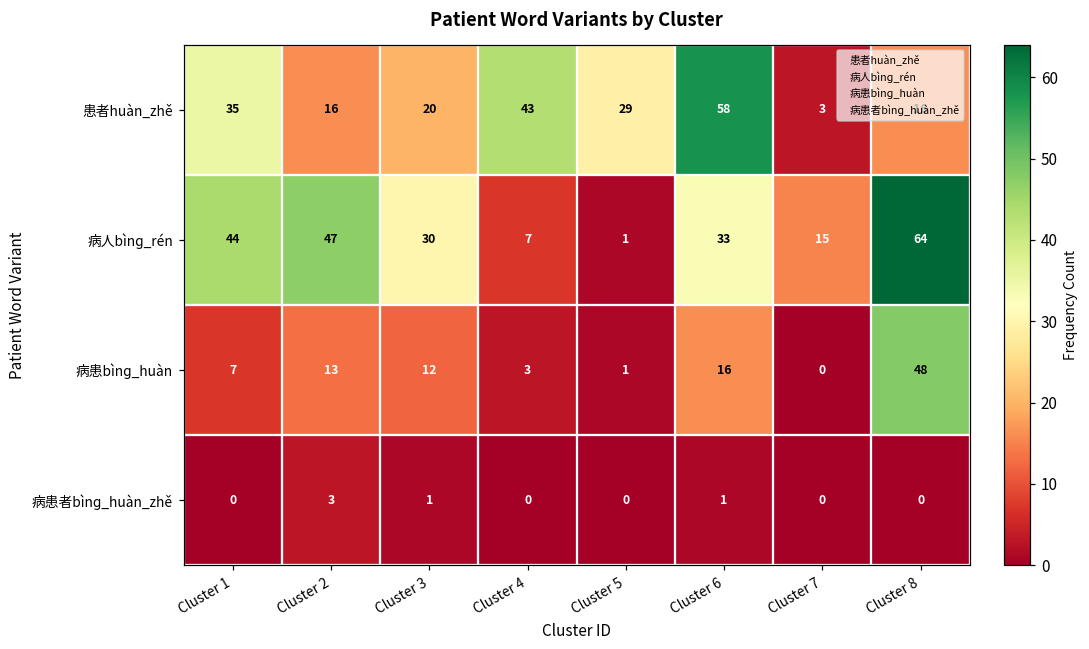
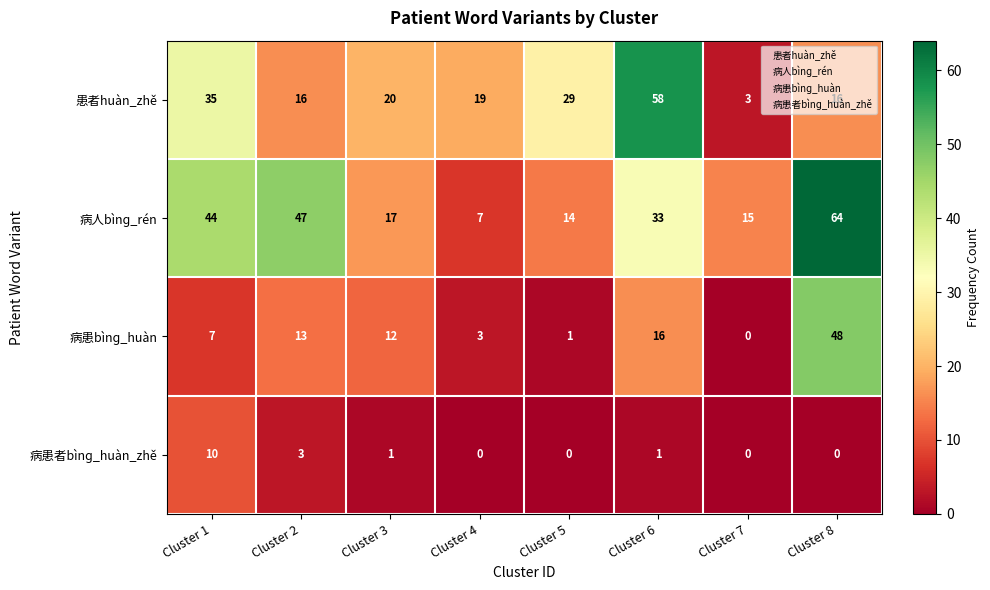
患者huàn_zhě, Cluster 4: 43 -> 19
病人bìnɡ_rén, Cluster 3: 30 -> 17
病人bìnɡ_rén, Cluster 5: 1 -> 14
病患者bìnɡ_huàn_zhě, Cluster 1: 0 -> 10
